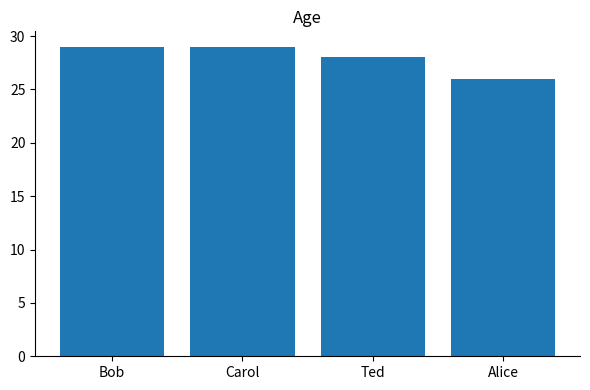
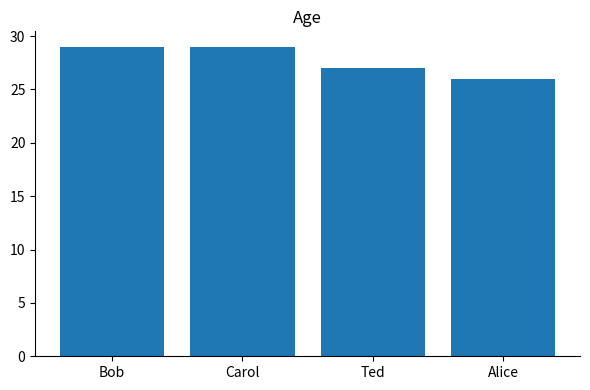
Ted: 28 -> 27
